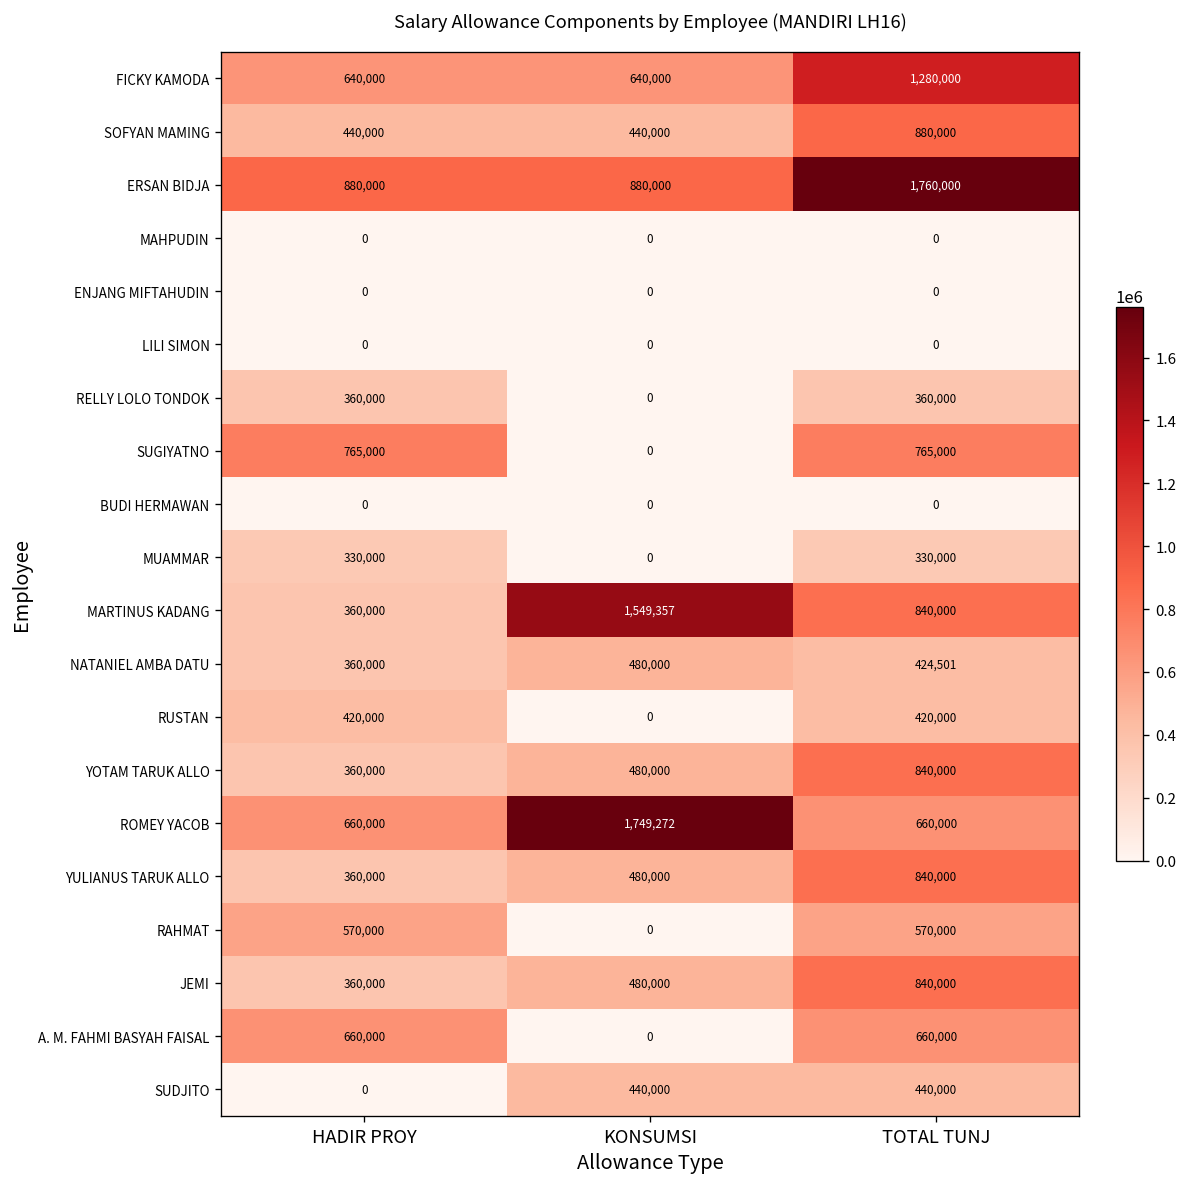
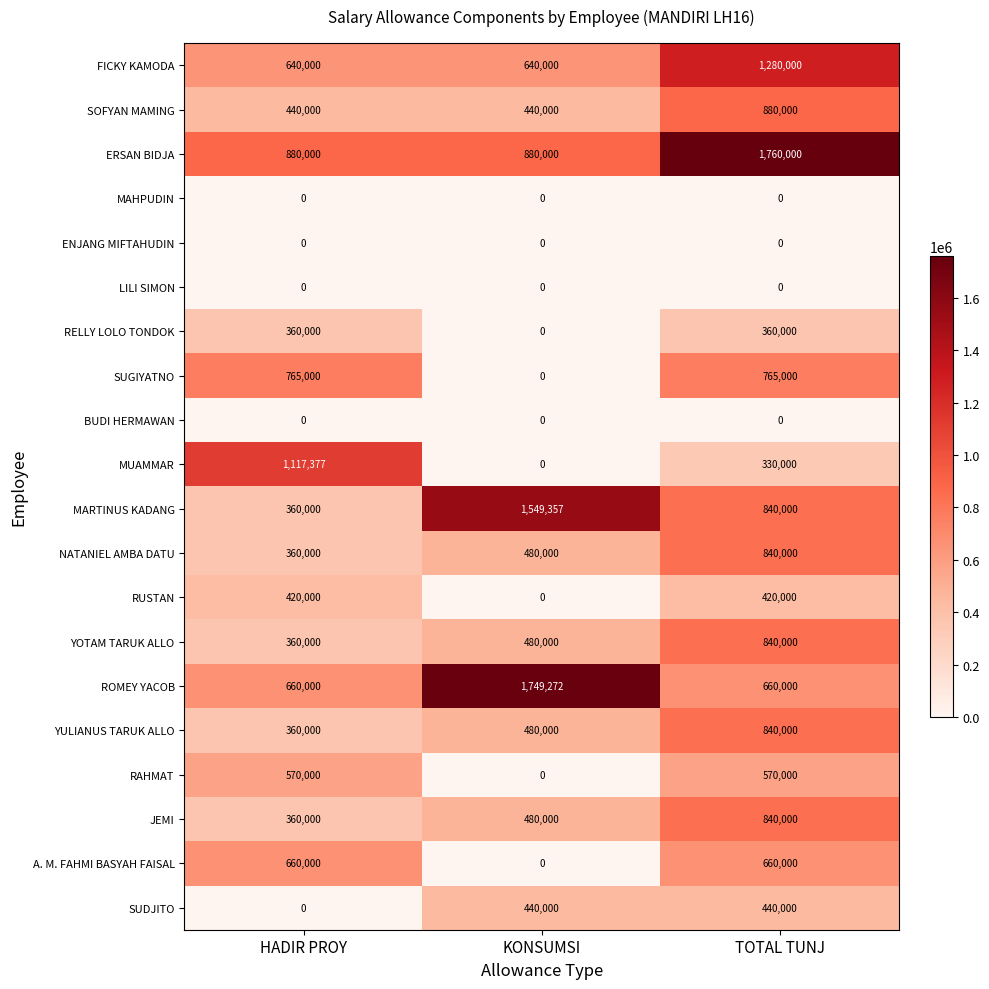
MUAMMAR, HADIR PROY: 330,000 -> 1,117,377
NATANIEL AMBA DATU, TOTAL TUNJ: 424,501 -> 840,000
